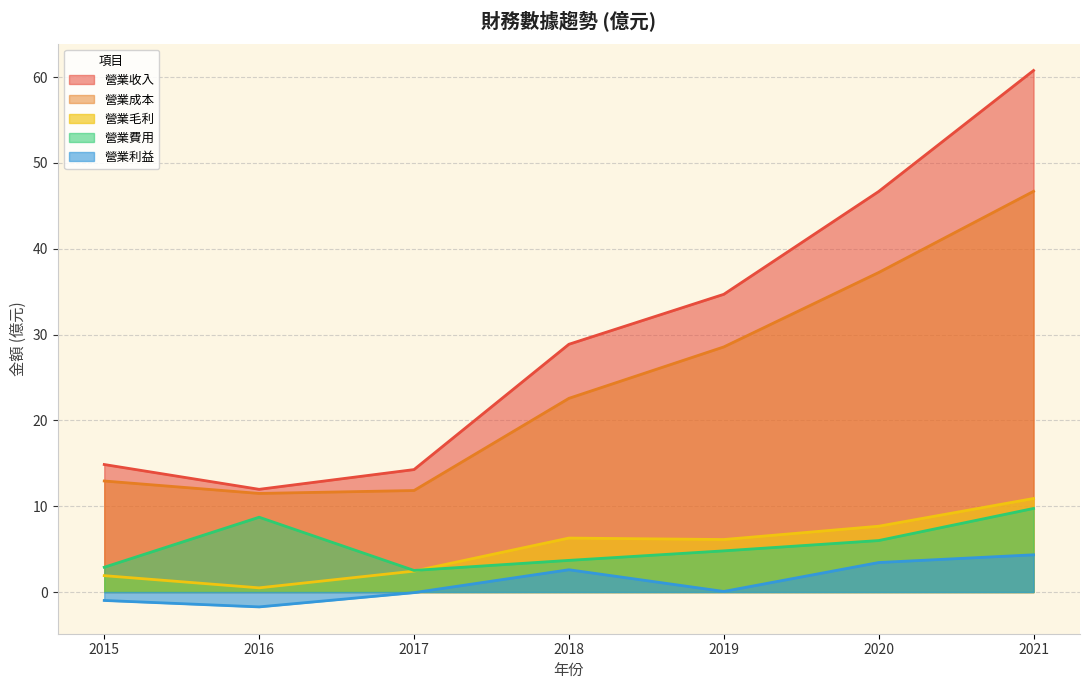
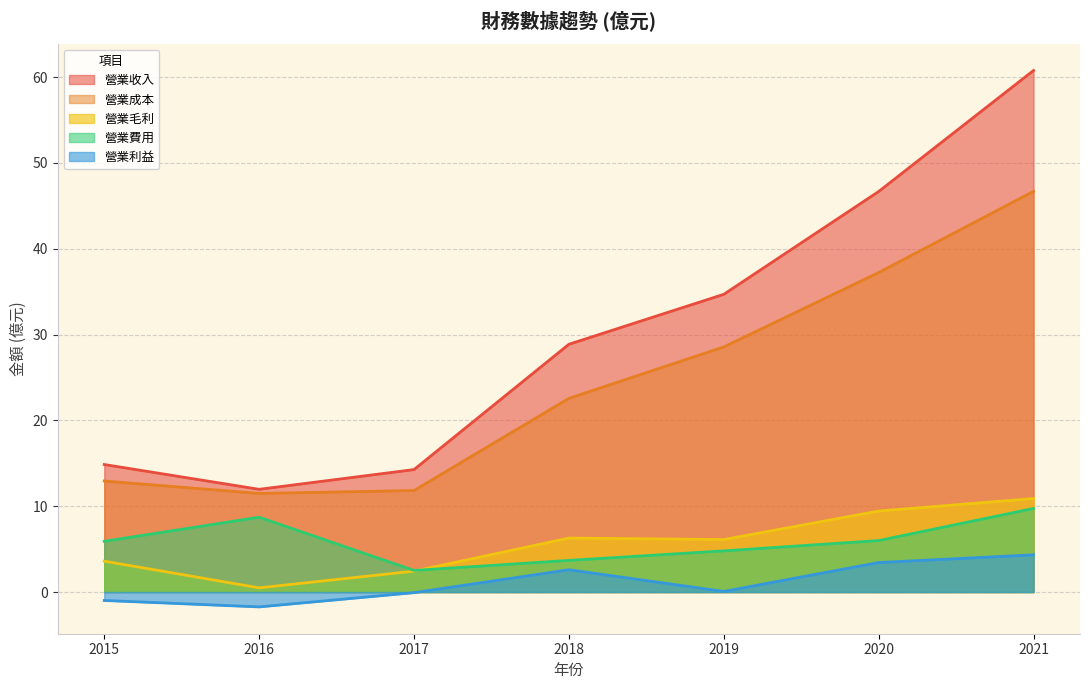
營業毛利, 2015: 2 -> 4
營業費用, 2015: 3 -> 6
營業毛利, 2020: 8 -> 9
